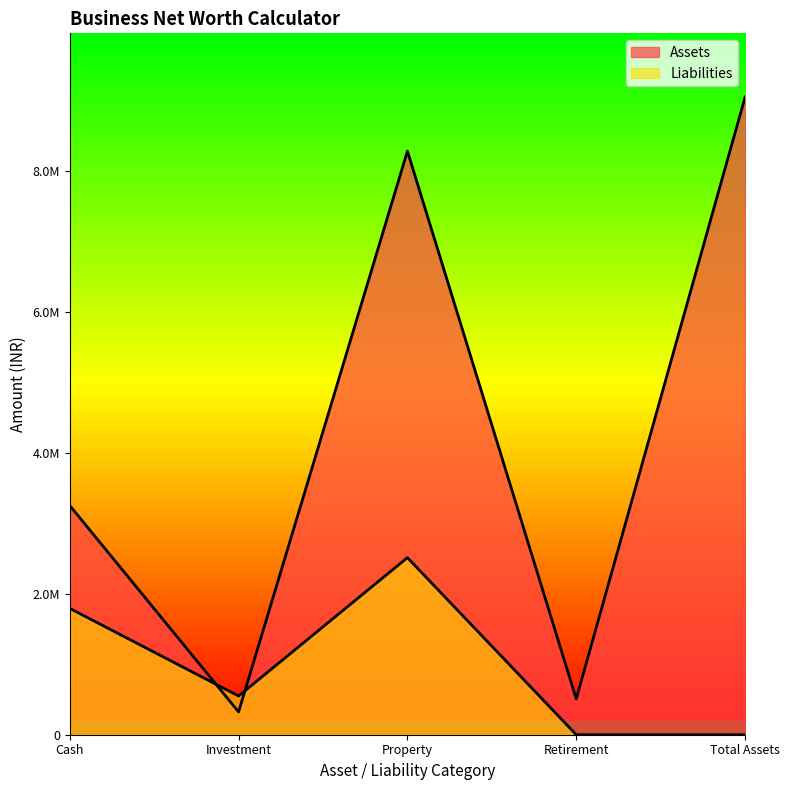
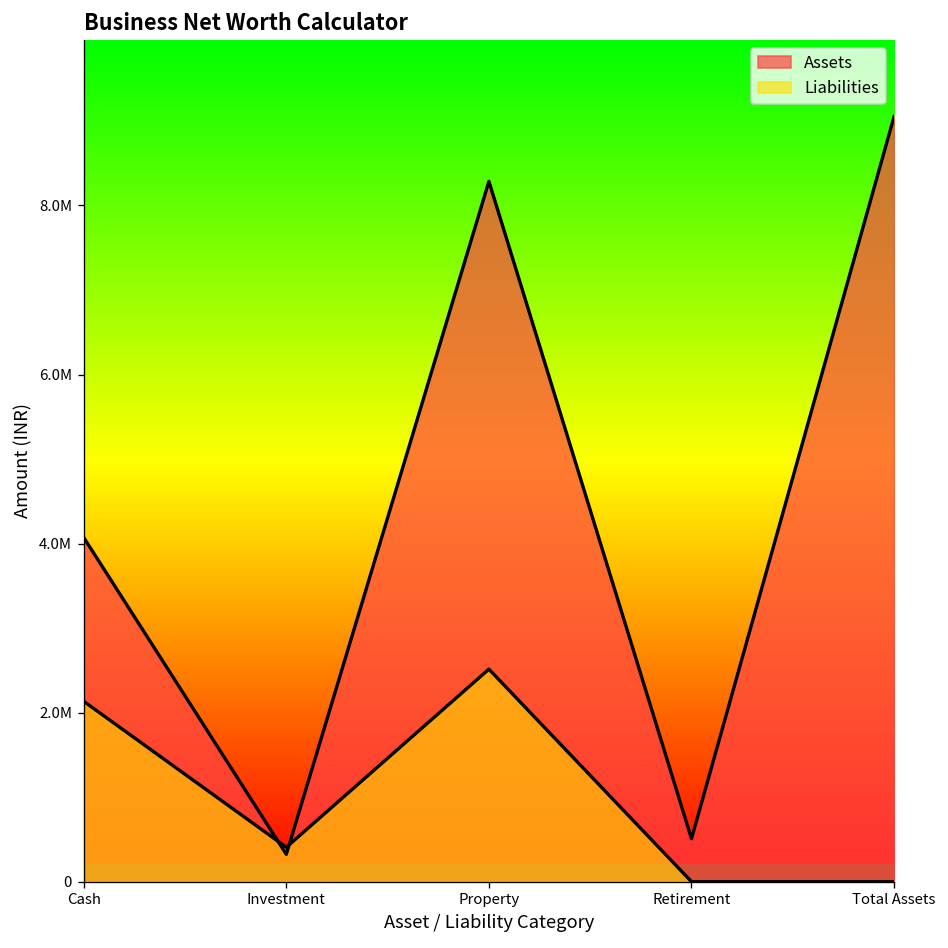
Assets, Cash: 3300000 -> 4100000
Liabilities, Cash: 1800000 -> 2100000
Liabilities, Investment: 600000 -> 400000
